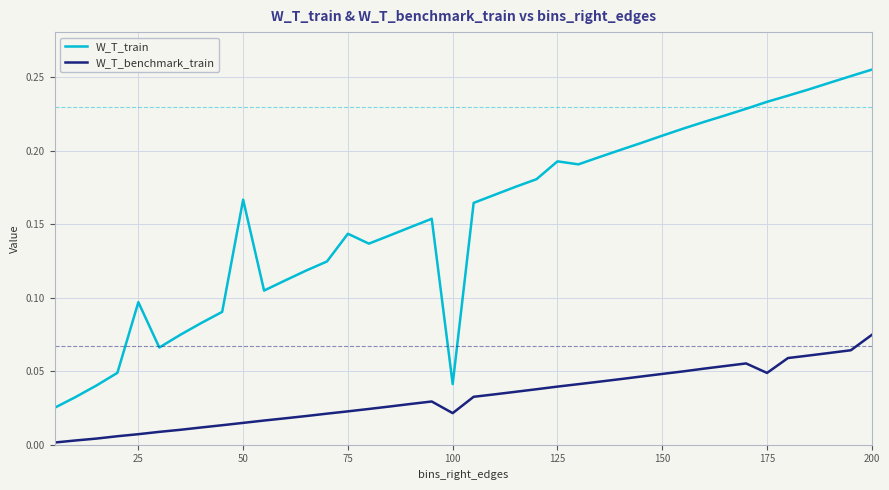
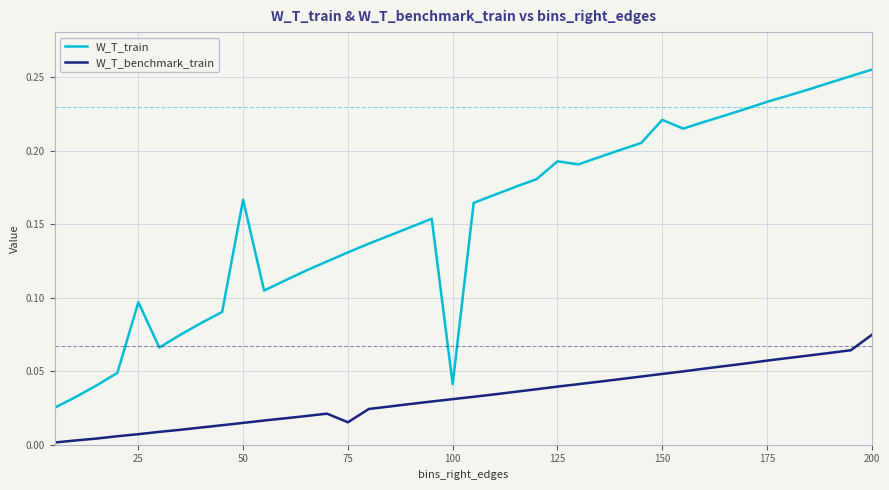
W_T_train, 75: 0.144 -> 0.131
W_T_benchmark_train, 75: 0.023 -> 0.015
W_T_benchmark_train, 100: 0.021 -> 0.031
W_T_train, 150: 0.210 -> 0.221
W_T_benchmark_train, 175: 0.049 -> 0.057
